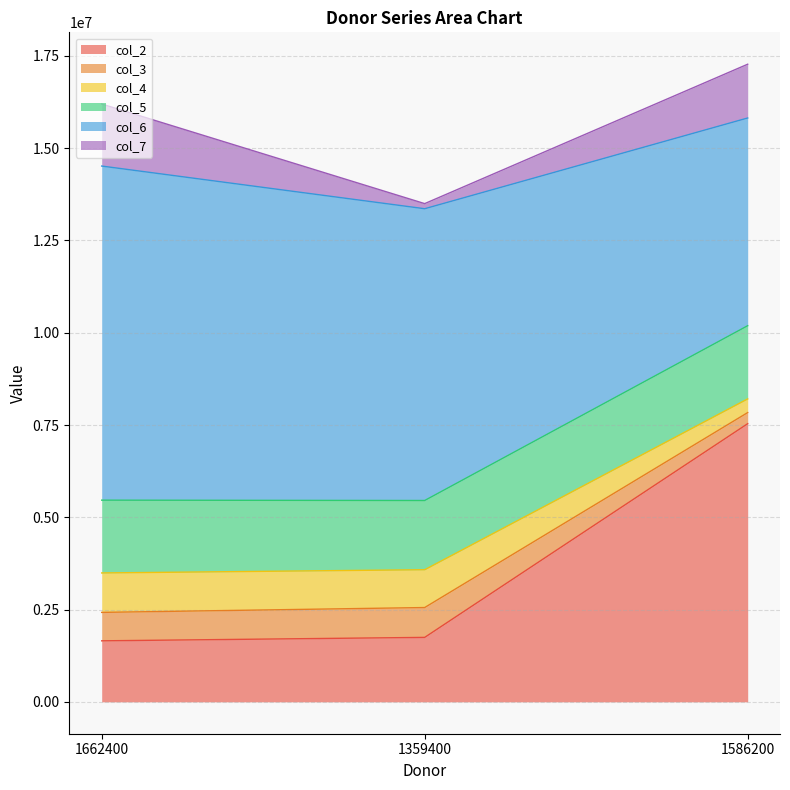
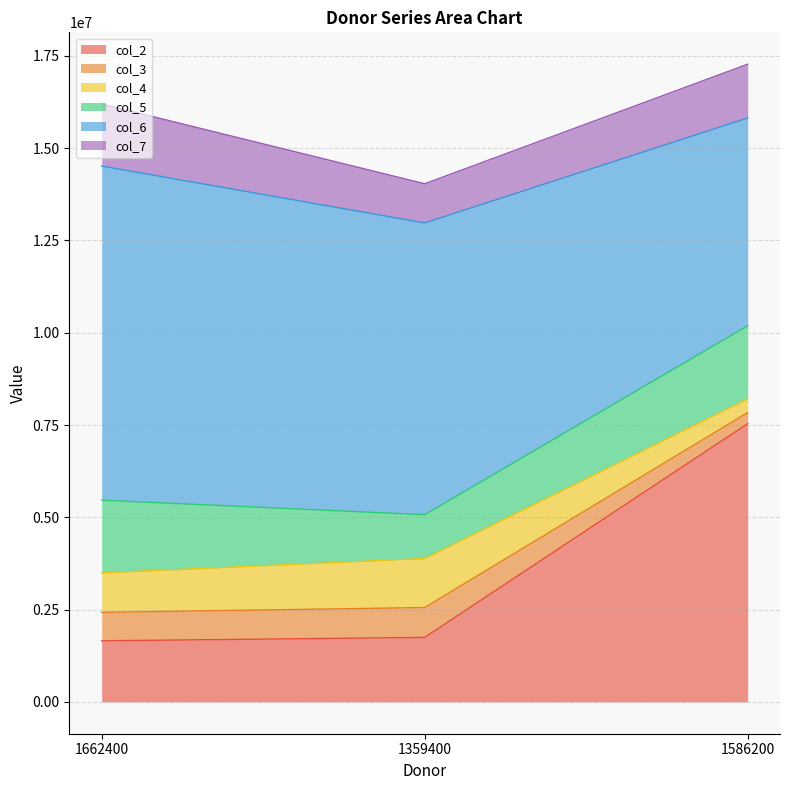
col_4, 1359400: 1000000 -> 1300000
col_5, 1359400: 1900000 -> 1200000
col_7, 1359400: 100000 -> 1100000
